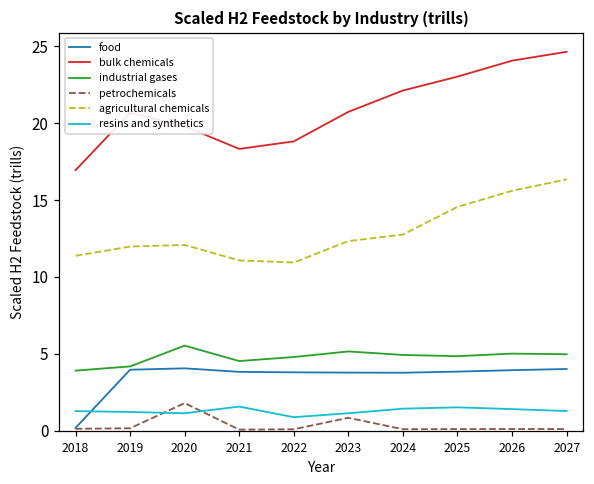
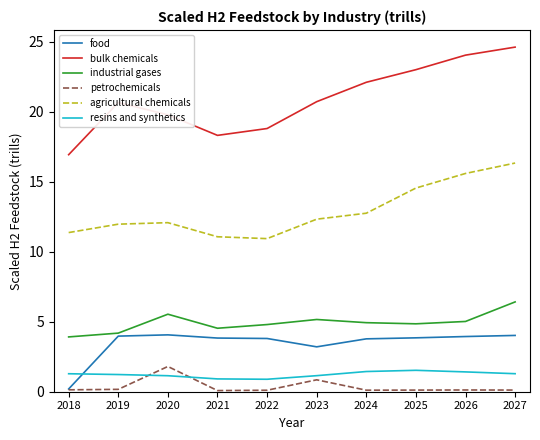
resins and synthetics, 2021: 1.6 -> 0.9
food, 2023: 3.8 -> 3.2
industrial gases, 2027: 5.0 -> 6.4
